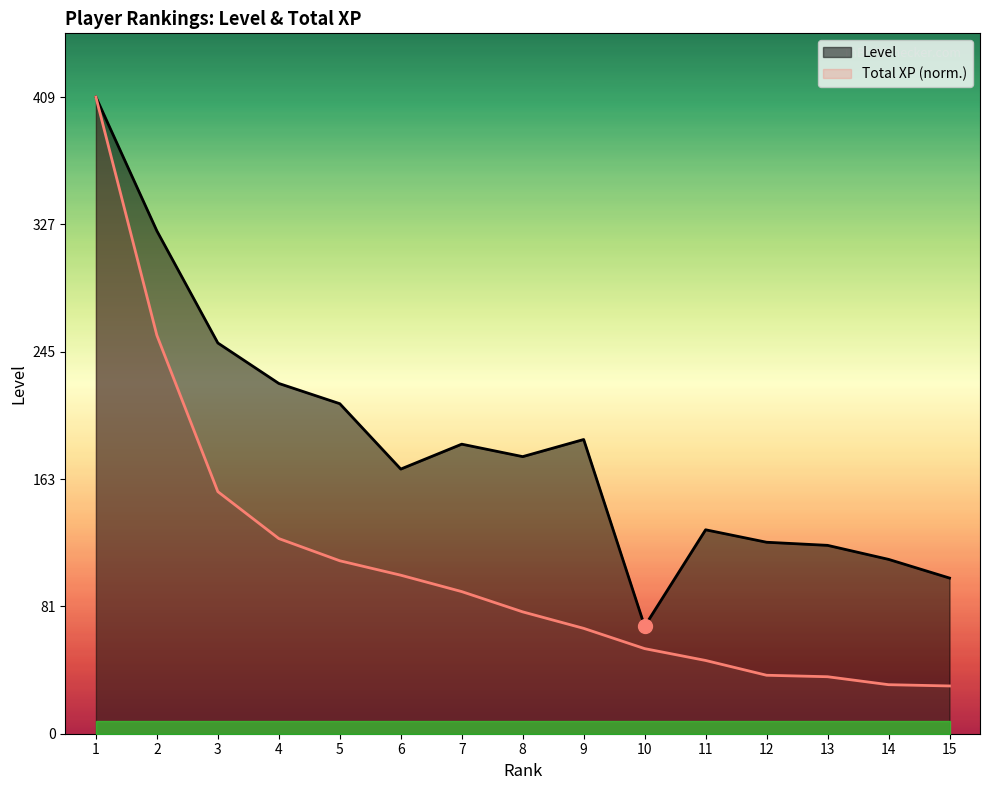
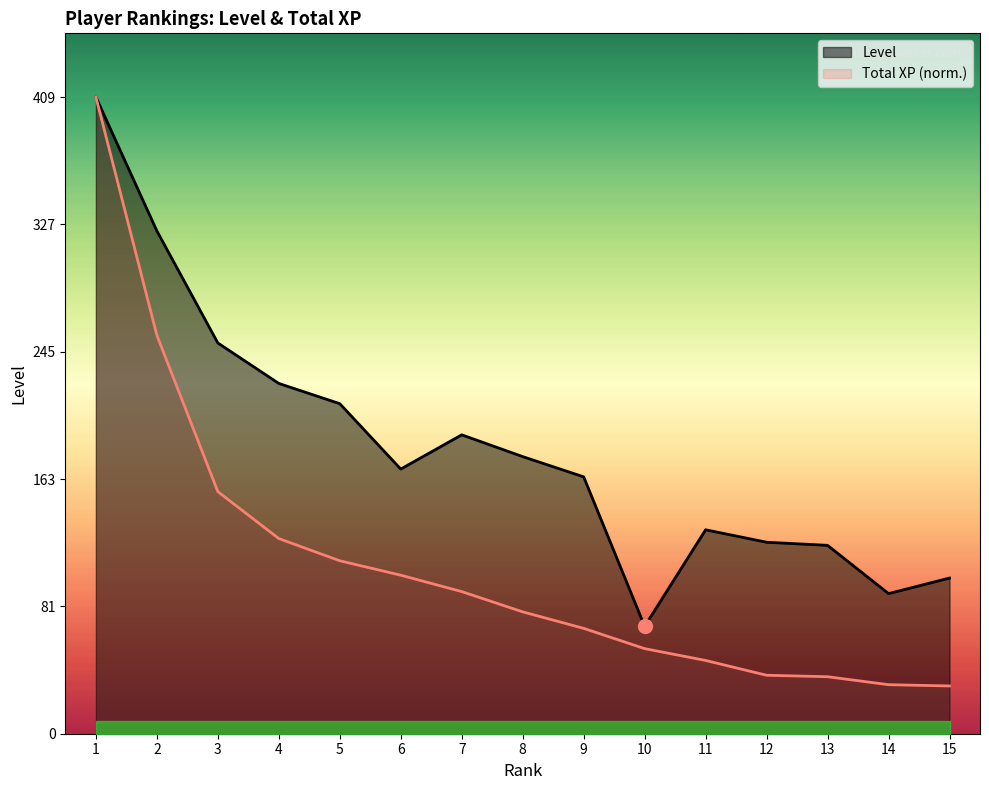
Level, 7: 186 -> 192
Level, 9: 189 -> 165
Level, 14: 112 -> 90
